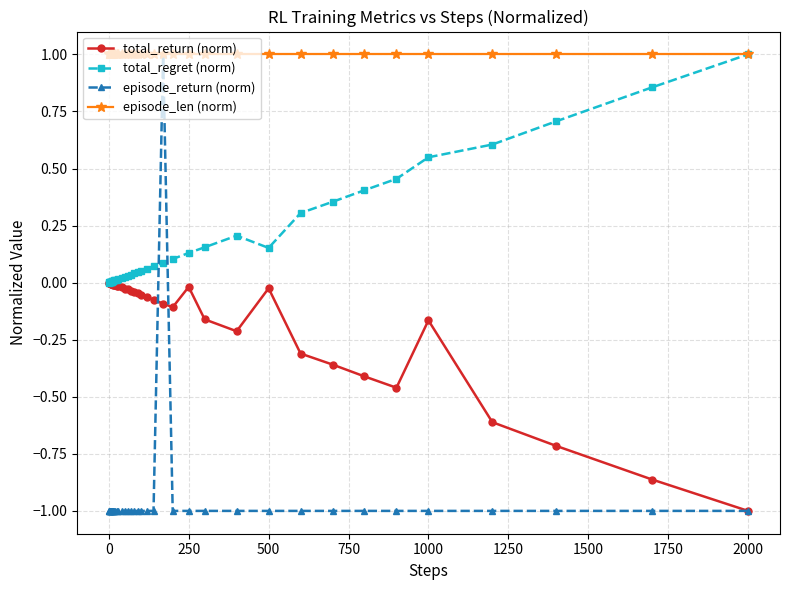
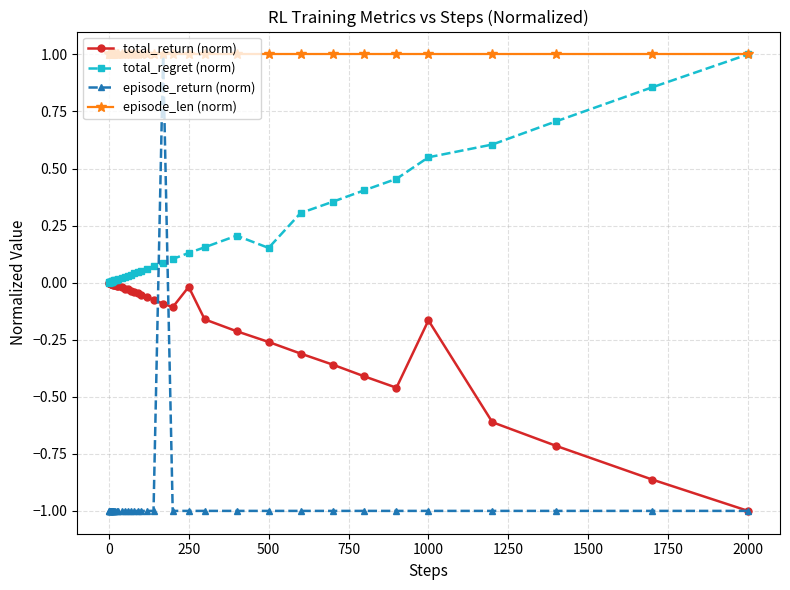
total_return (norm), 500: -0.02 -> -0.26
